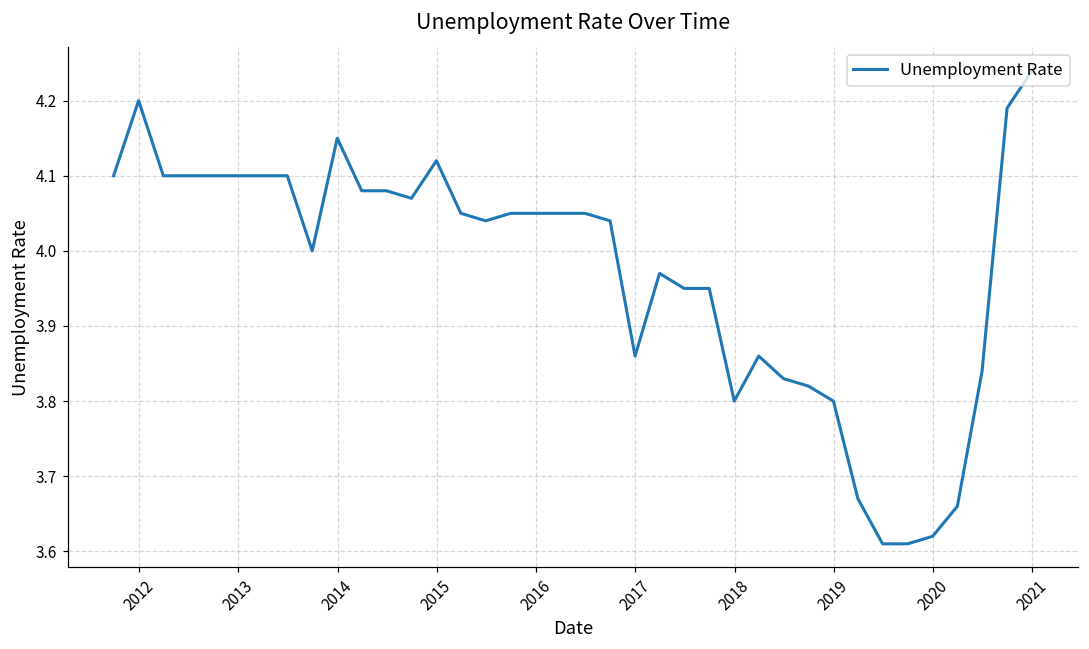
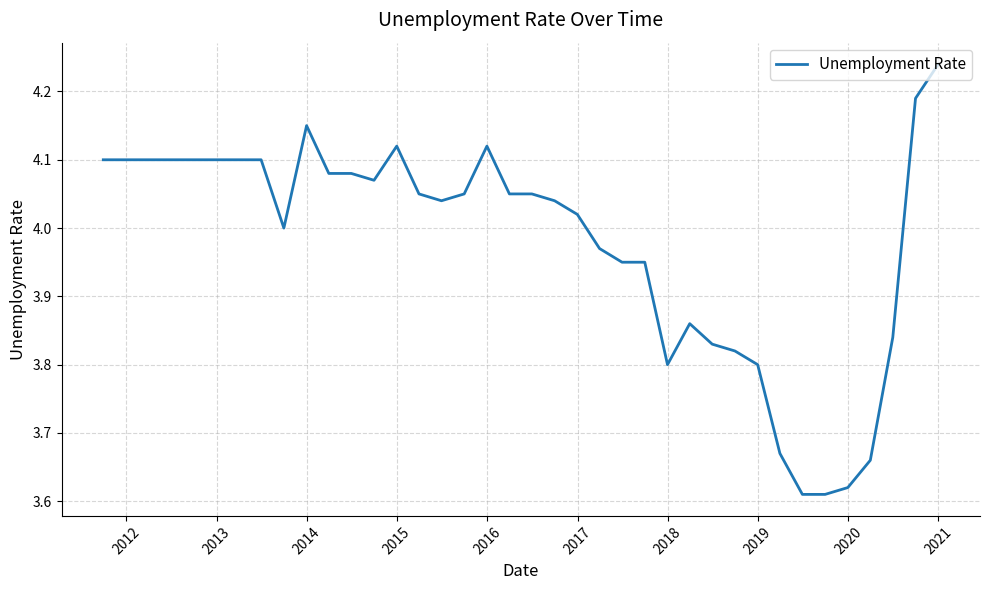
2012: 4.2 -> 4.1
2016: 4.05 -> 4.12
2017: 3.86 -> 4.02
